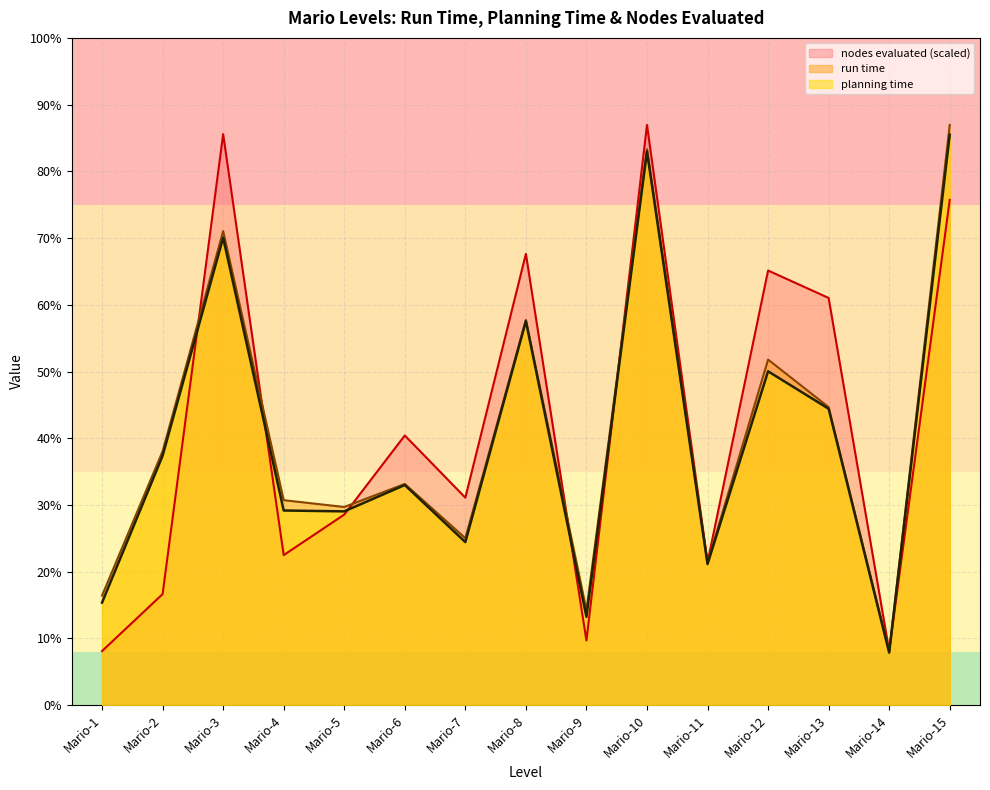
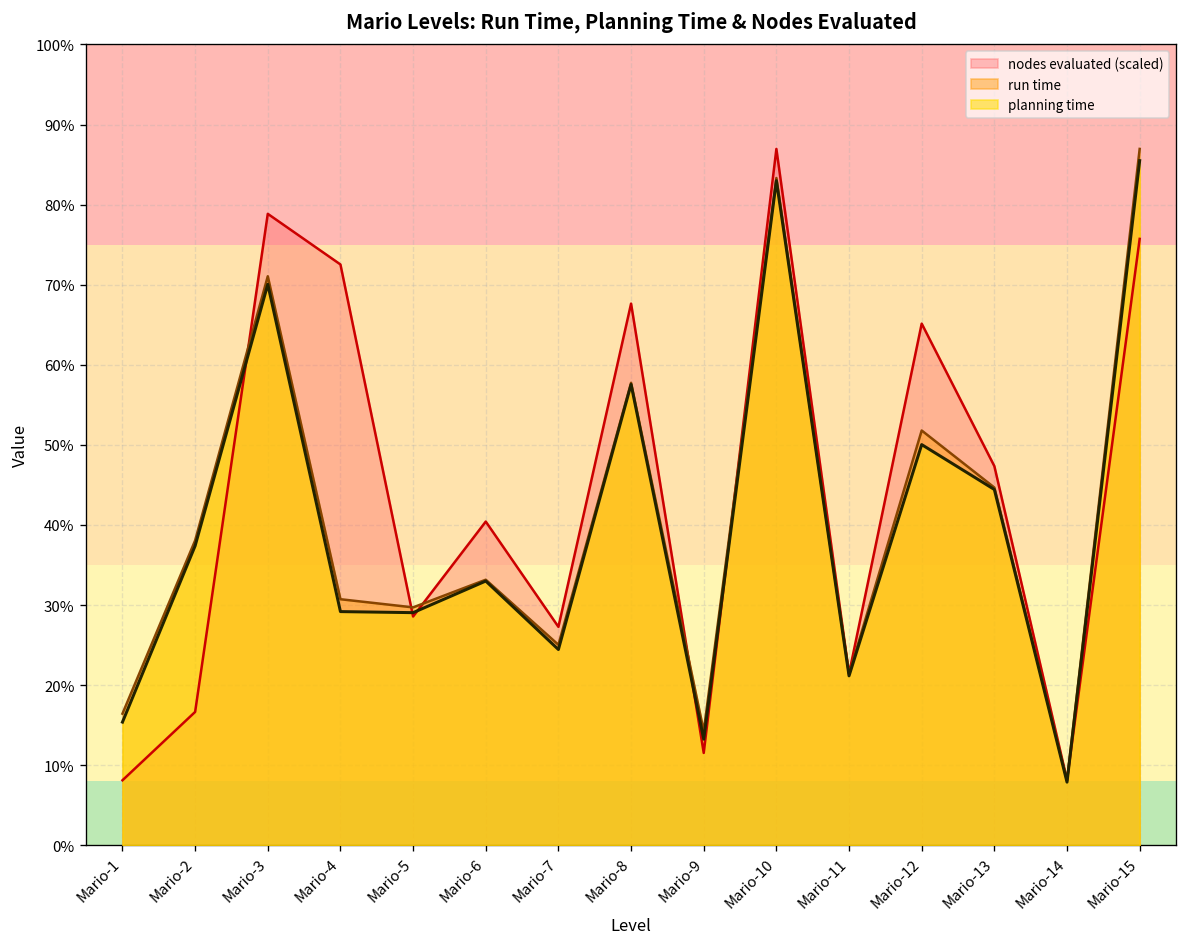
nodes evaluated (scaled), Mario-3: 86% -> 79%
nodes evaluated (scaled), Mario-4: 22% -> 73%
nodes evaluated (scaled), Mario-7: 31% -> 27%
nodes evaluated (scaled), Mario-9: 10% -> 12%
nodes evaluated (scaled), Mario-13: 61% -> 47%
